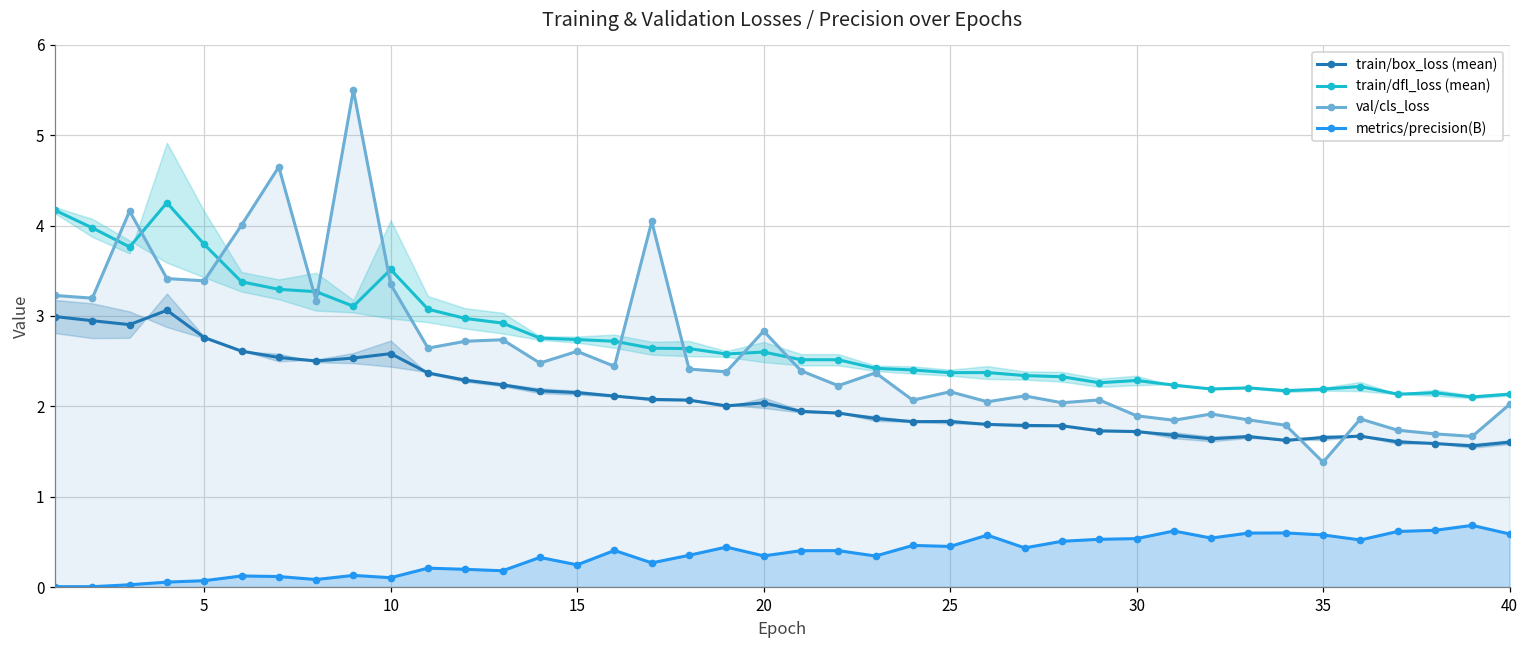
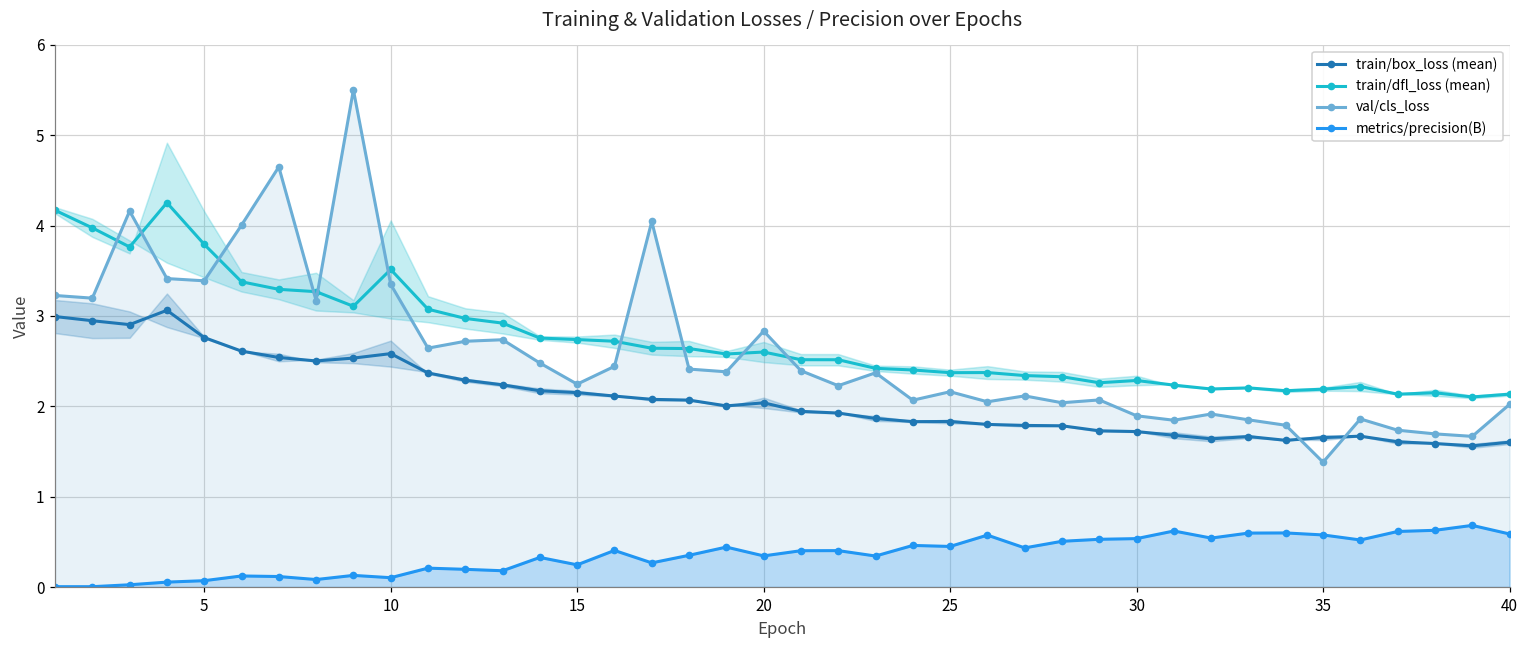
val/cls_loss, 15: 2.6 -> 2.2
